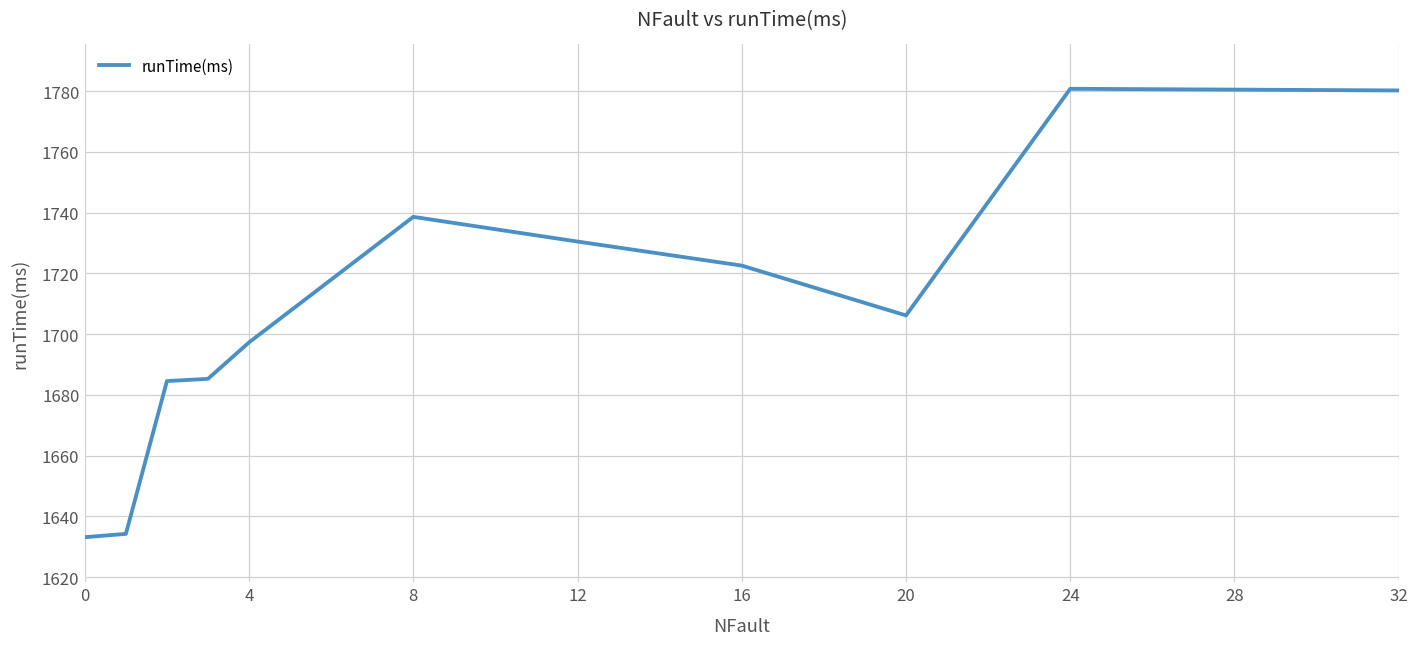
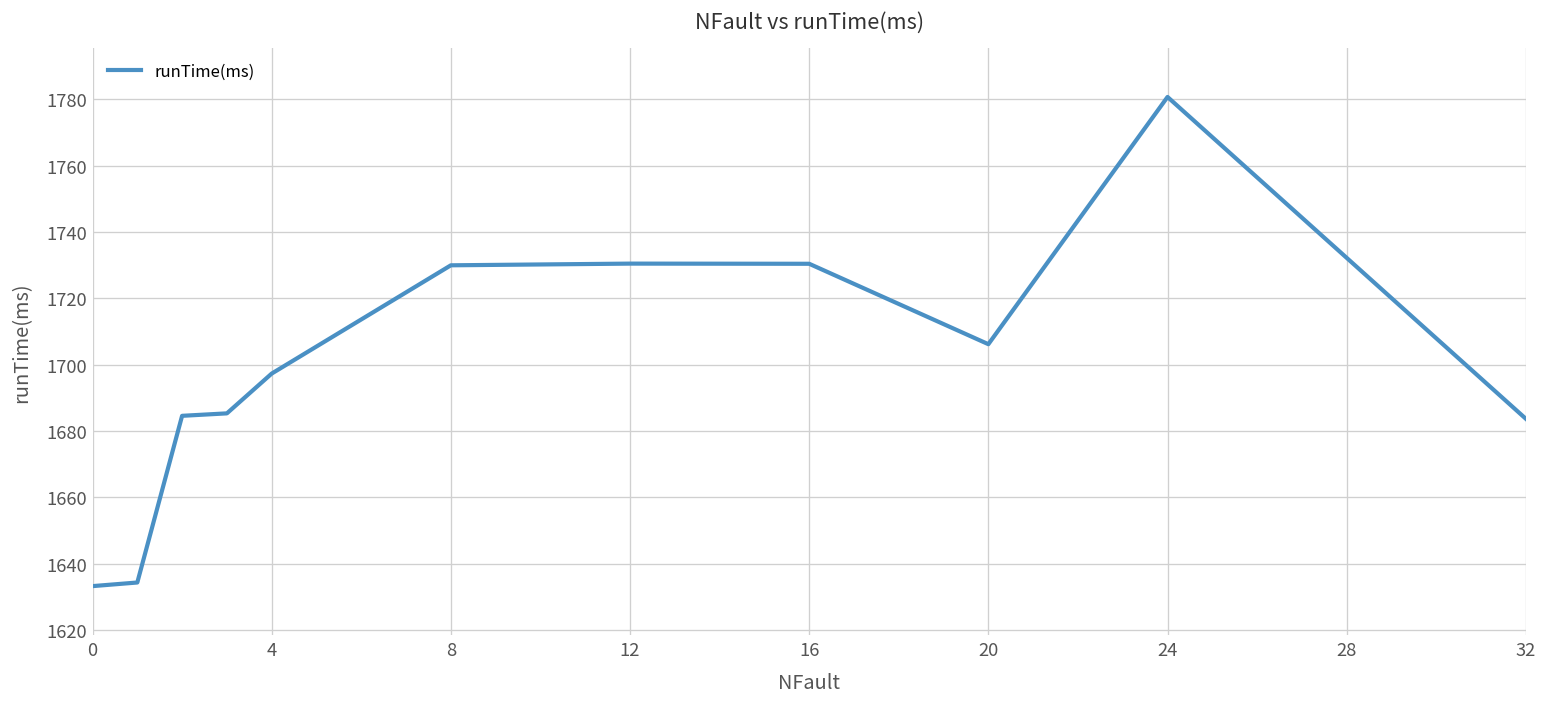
8: 1739 -> 1730
16: 1723 -> 1730
32: 1780 -> 1684
